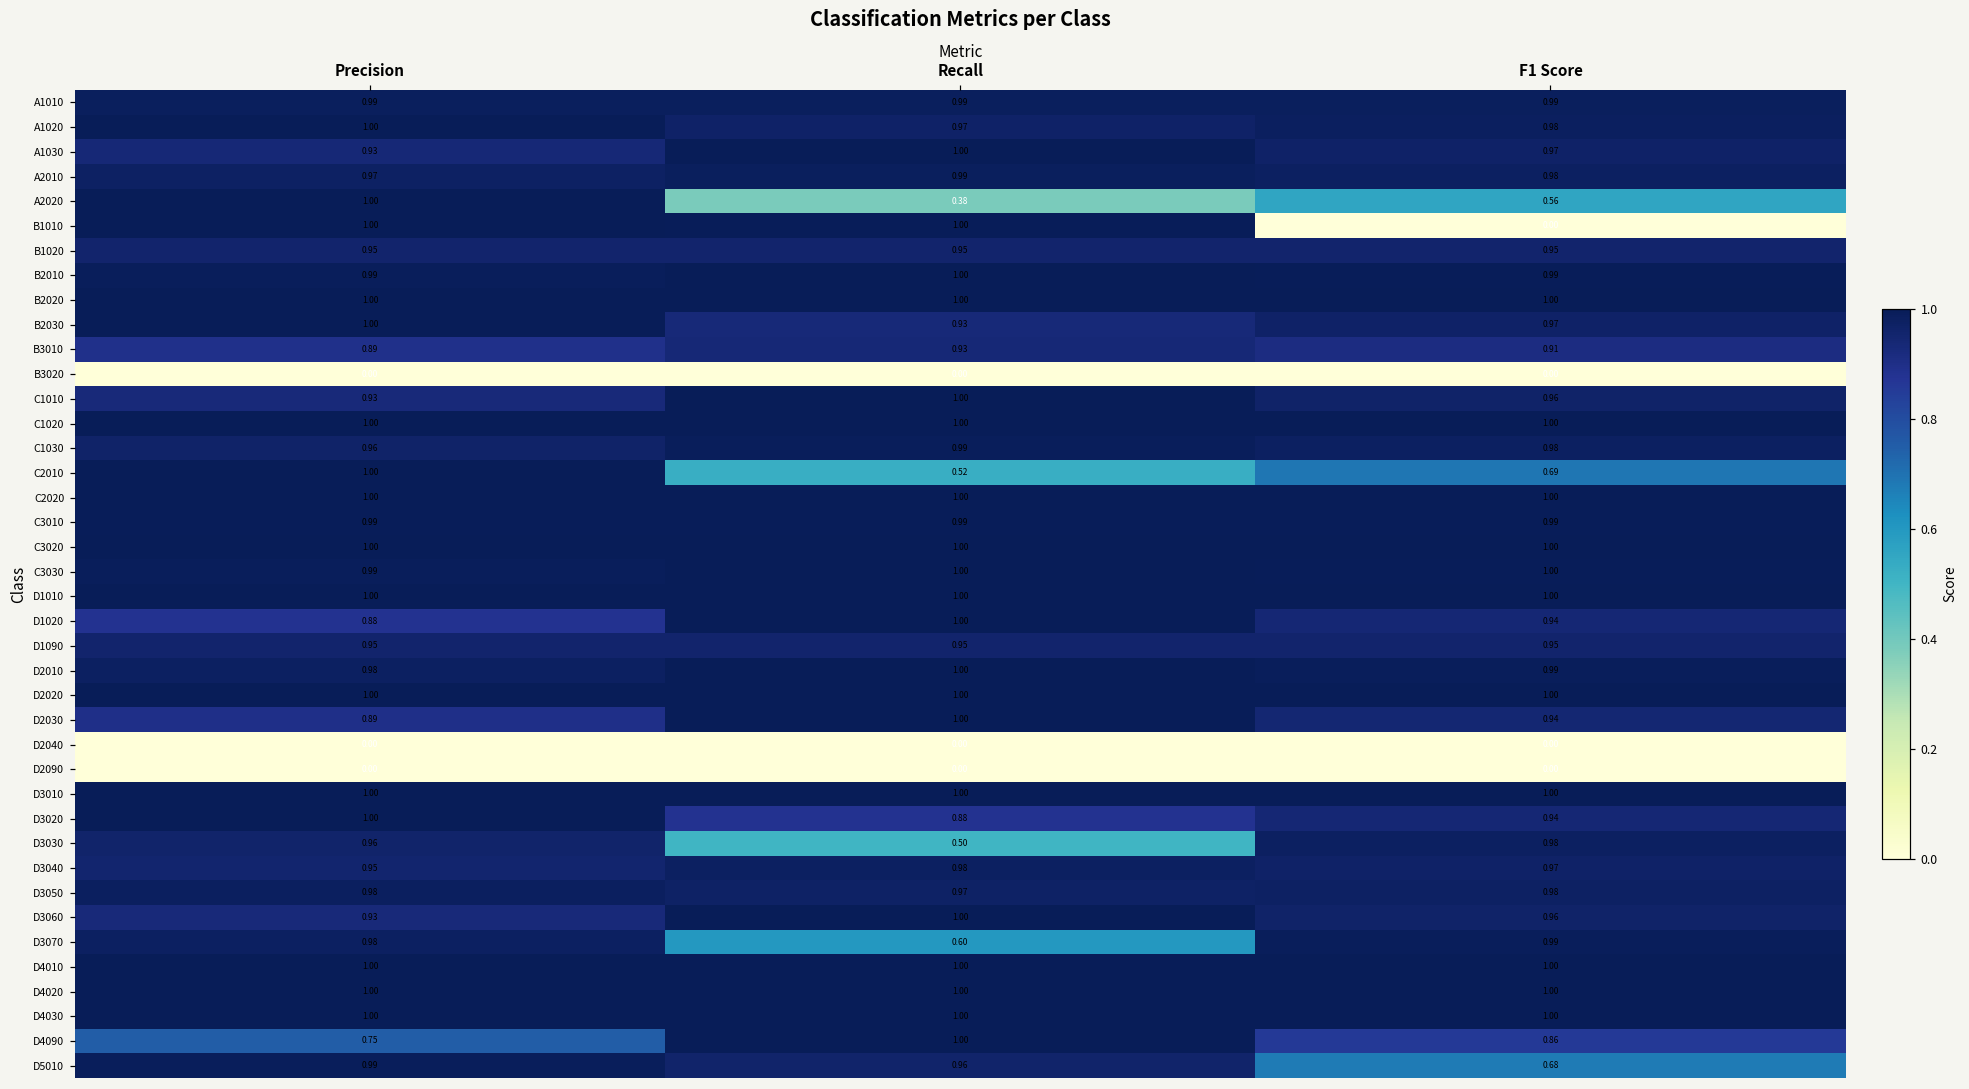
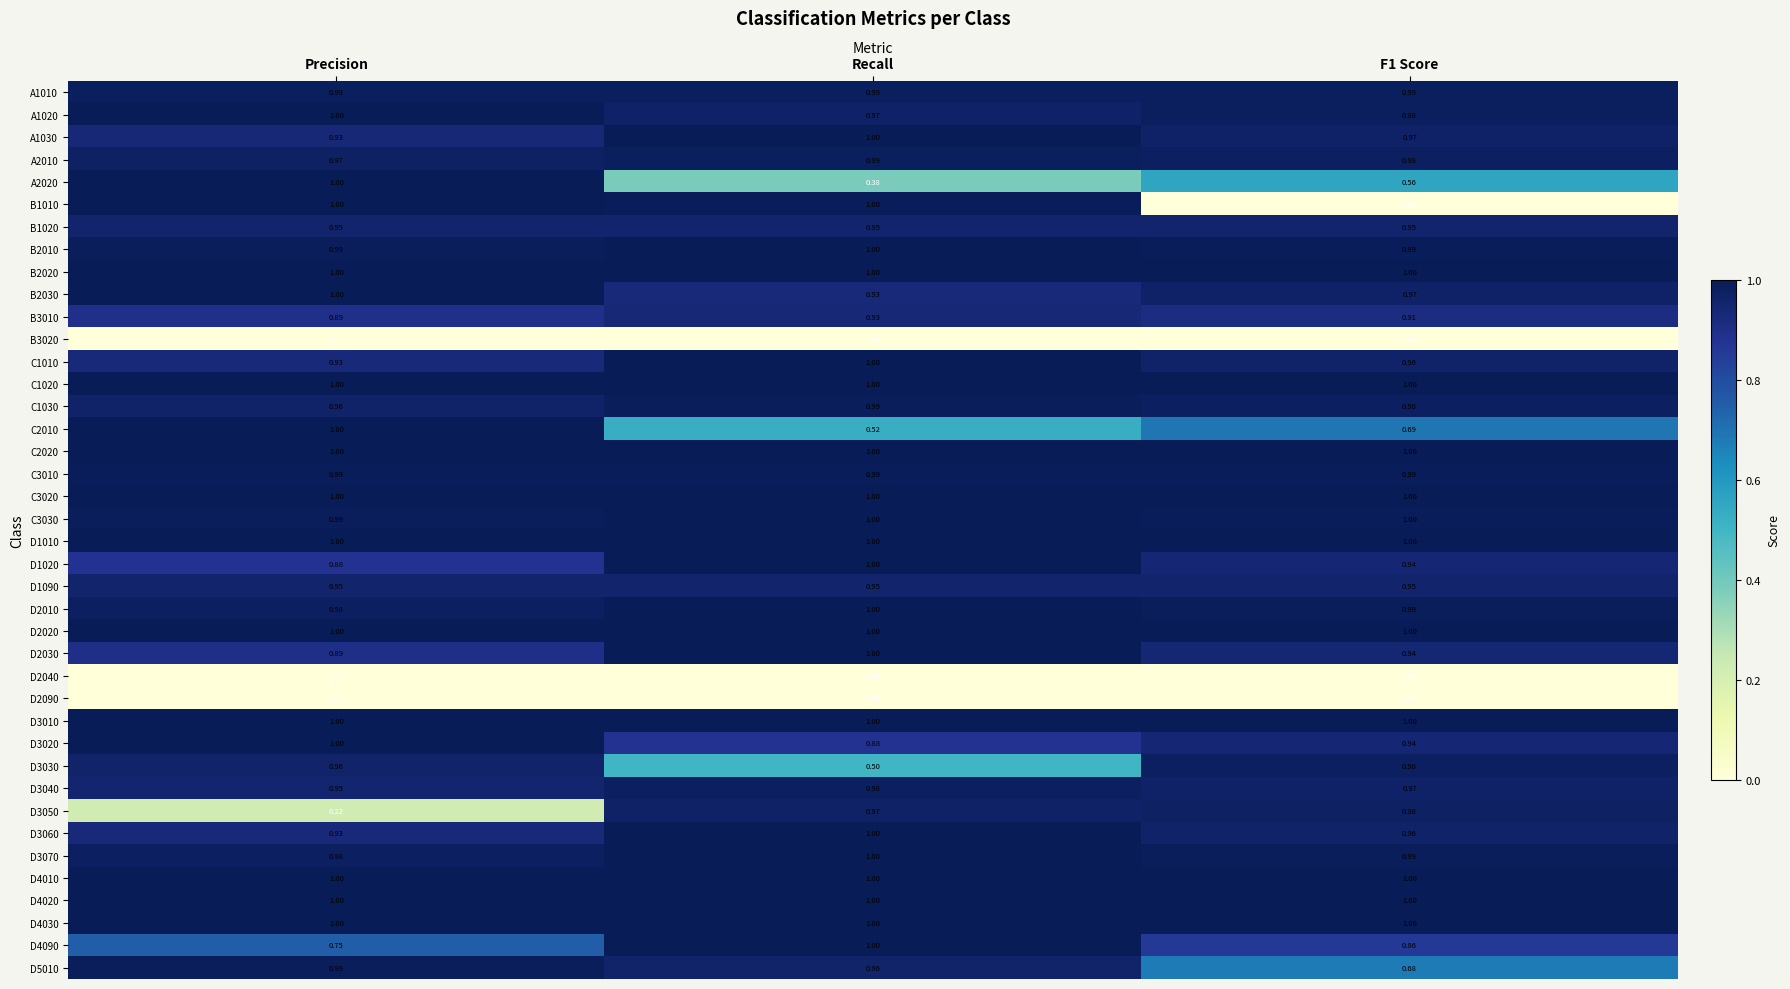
D3050, Precision: 0.98 -> 0.22
D3070, Recall: 0.60 -> 1.00
